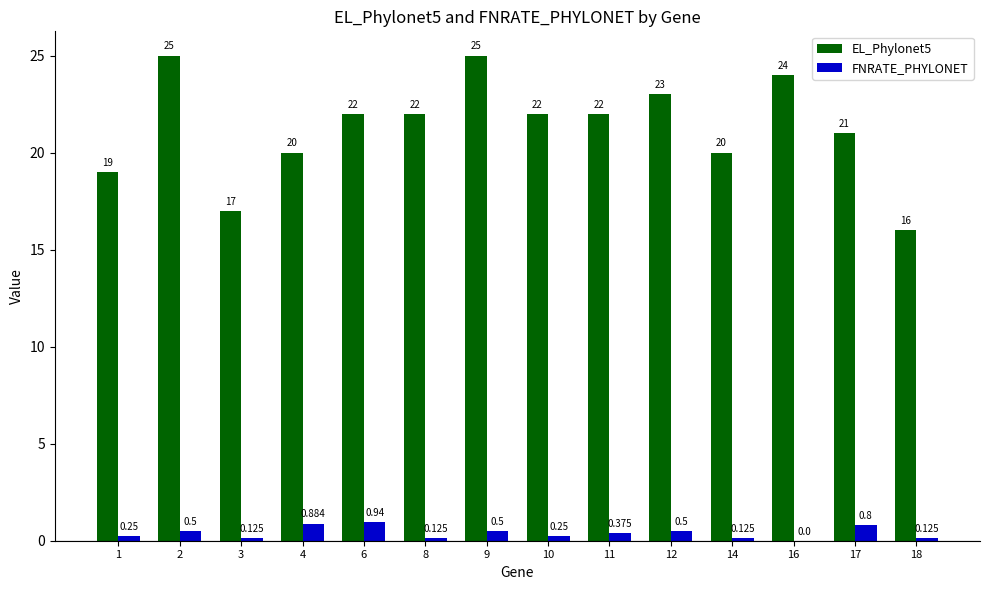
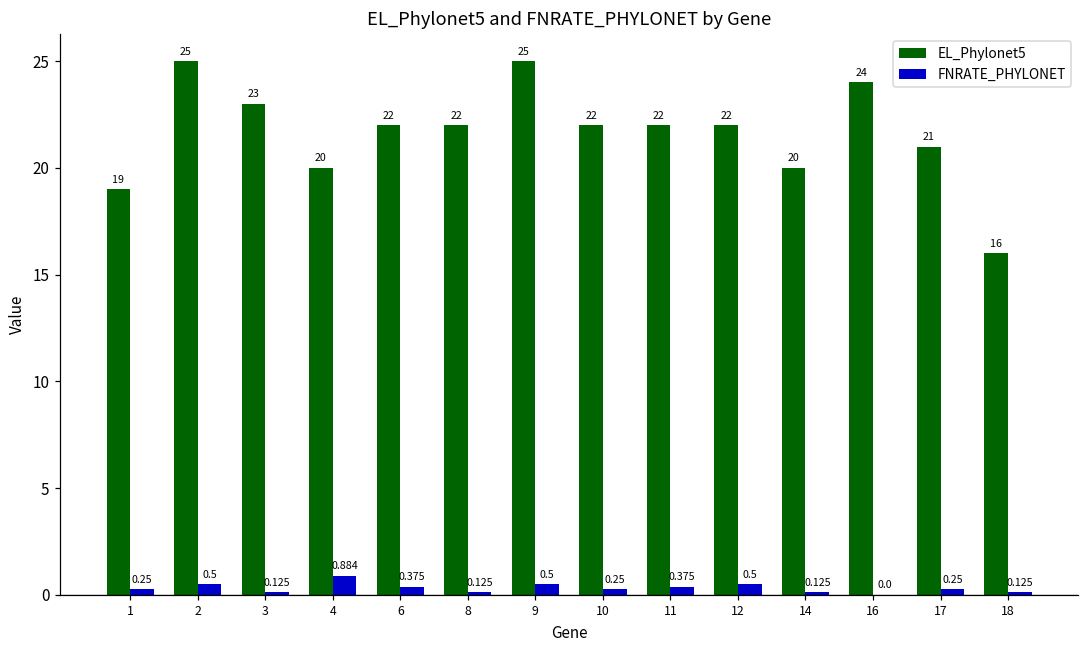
EL_Phylonet5, 3: 17 -> 23
FNRATE_PHYLONET, 6: 0.94 -> 0.375
EL_Phylonet5, 12: 23 -> 22
FNRATE_PHYLONET, 17: 0.8 -> 0.25
